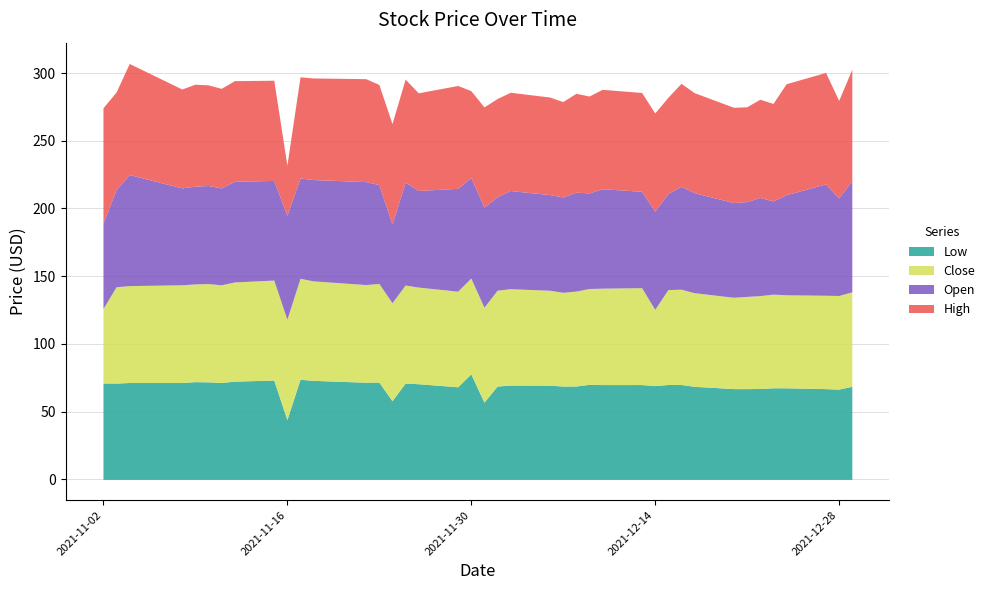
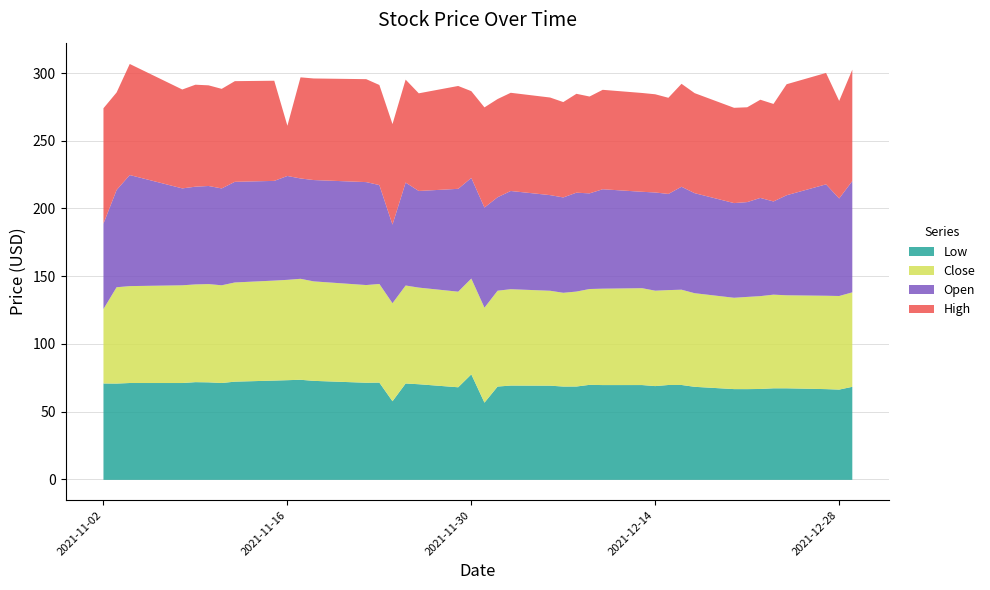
Low, 2021-11-16: 44 -> 74
Close, 2021-12-14: 56 -> 70
